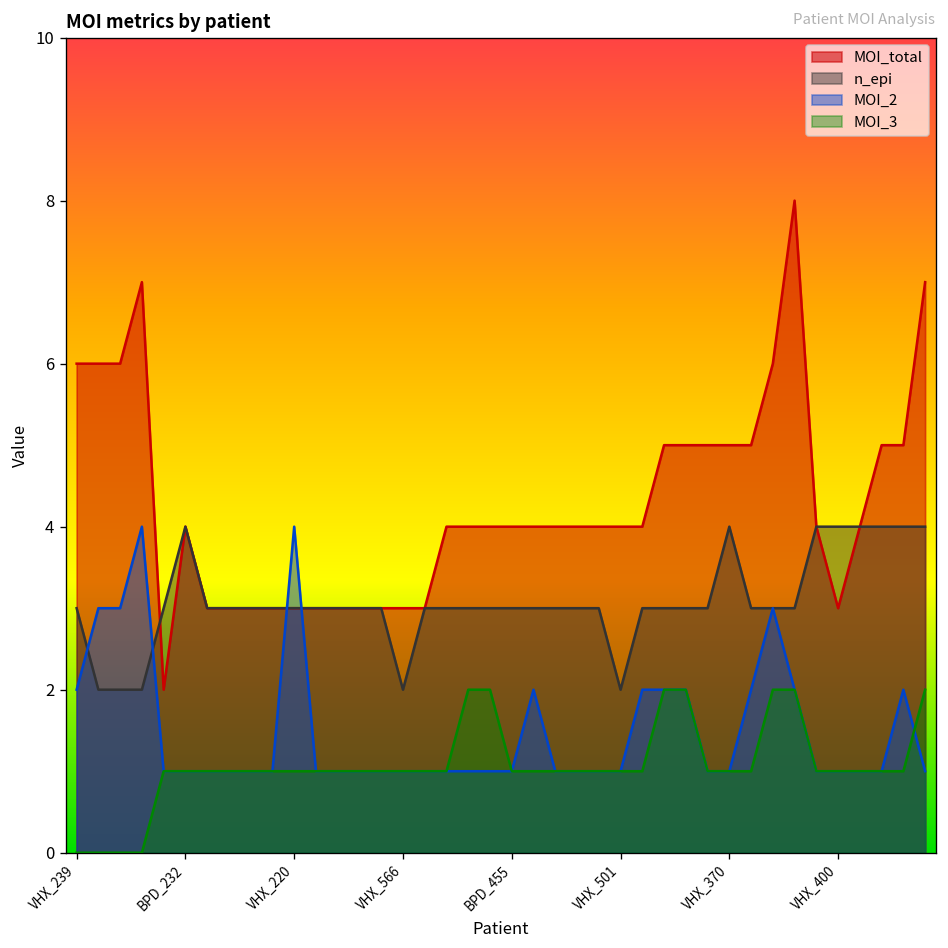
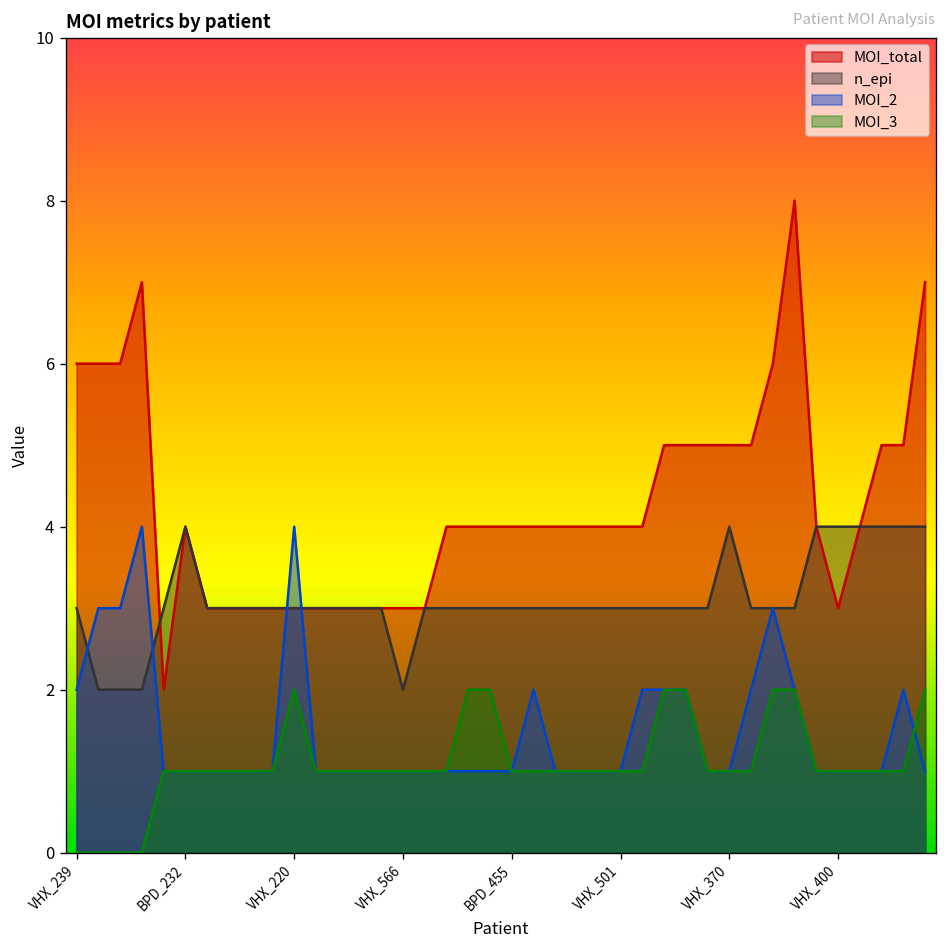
MOI_3, VHX_220: 1 -> 2
n_epi, VHX_501: 2 -> 3
